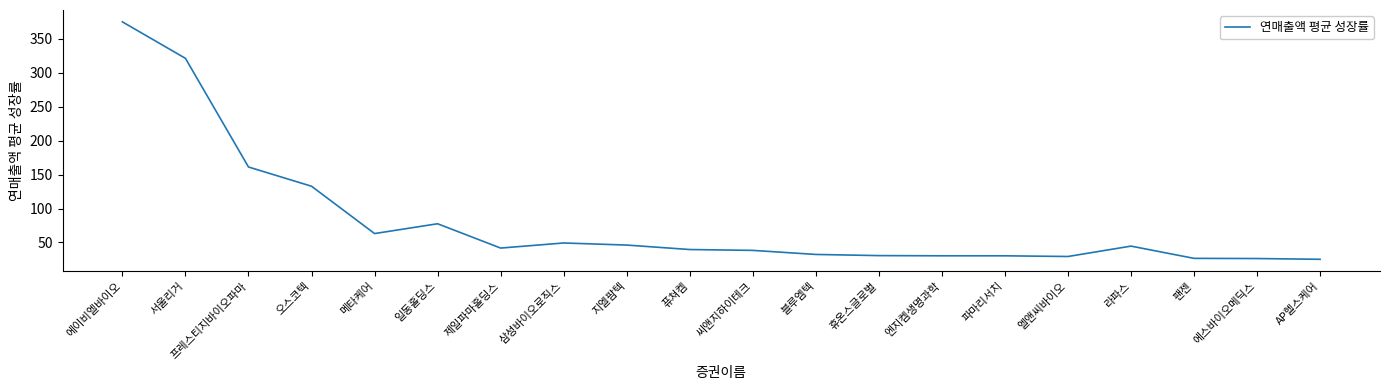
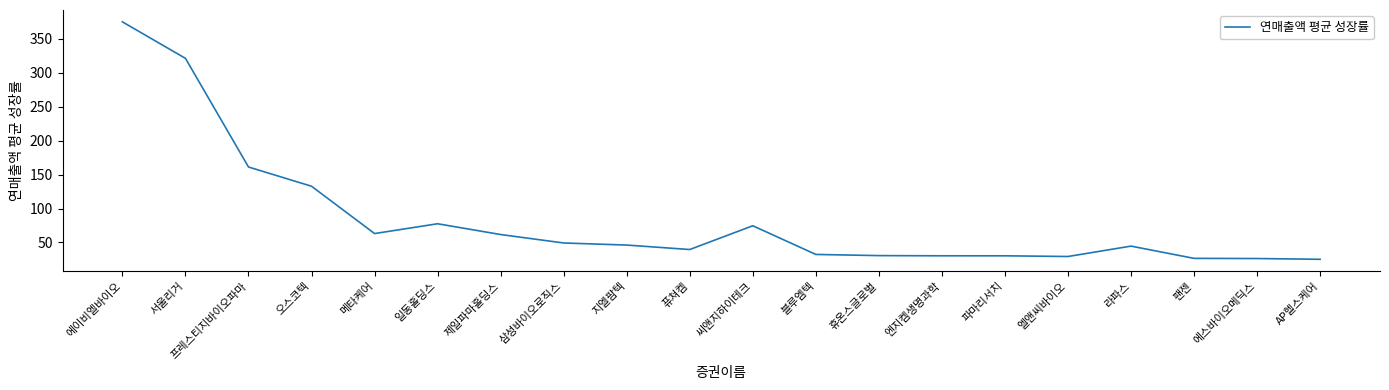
제일파마홀딩스: 40 -> 60
씨앤지하이테크: 40 -> 70
